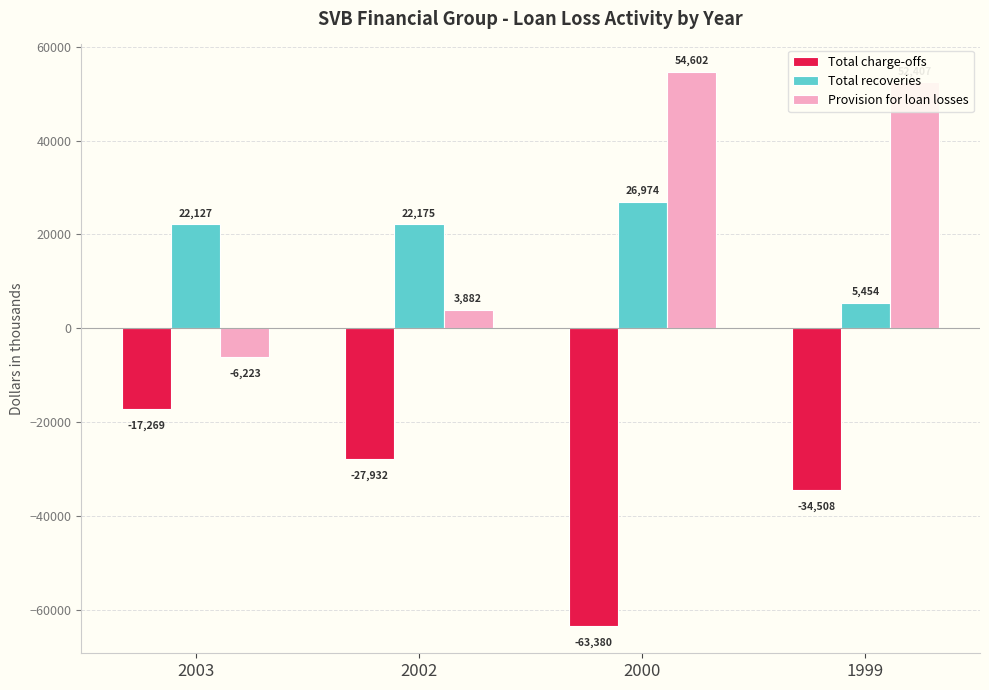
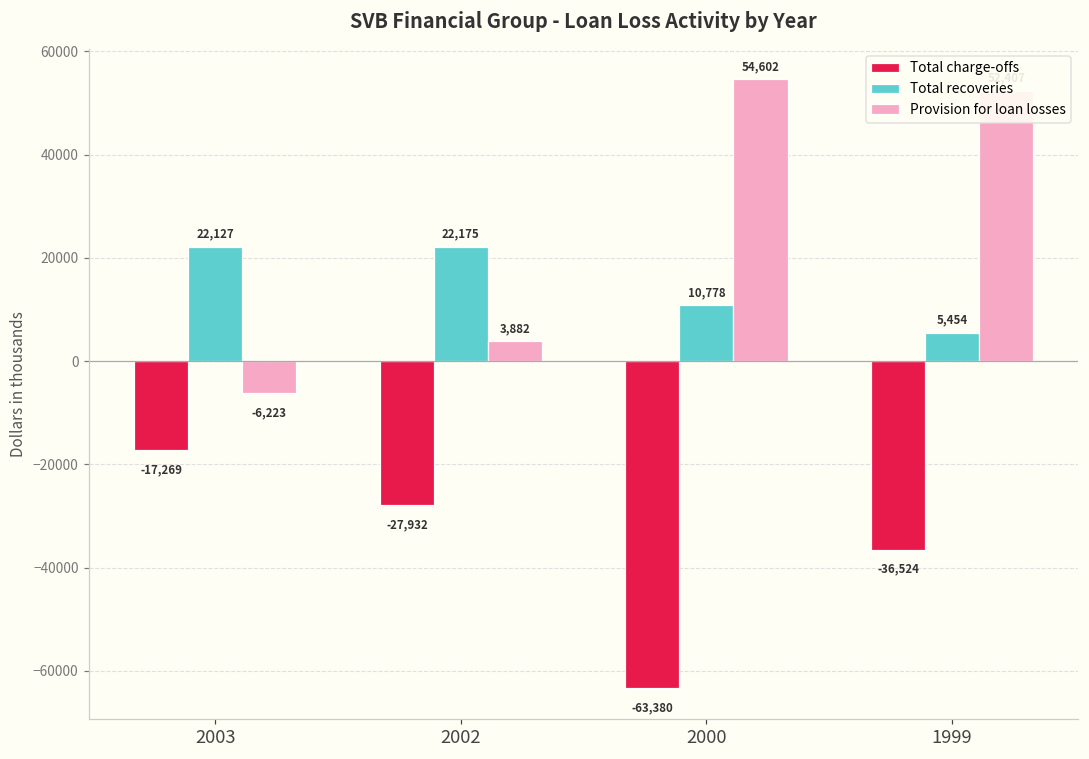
Total recoveries, 2000: 26,974 -> 10,778
Total charge-offs, 1999: -34,508 -> -36,524
